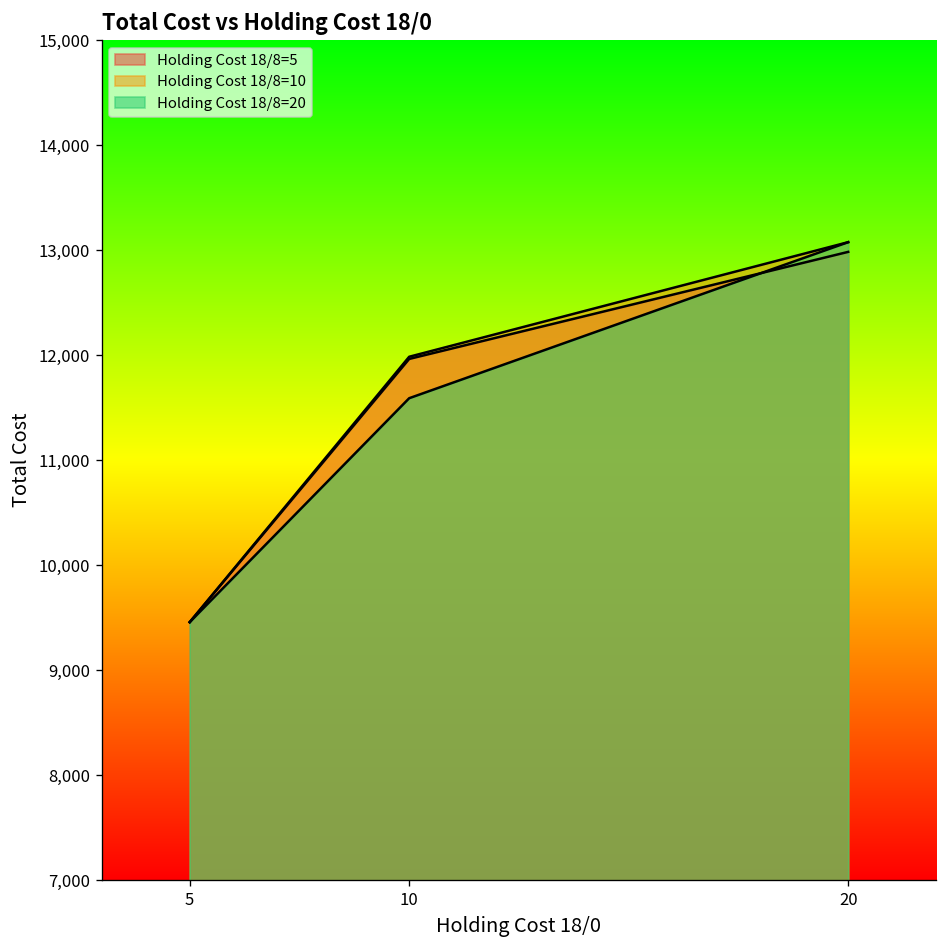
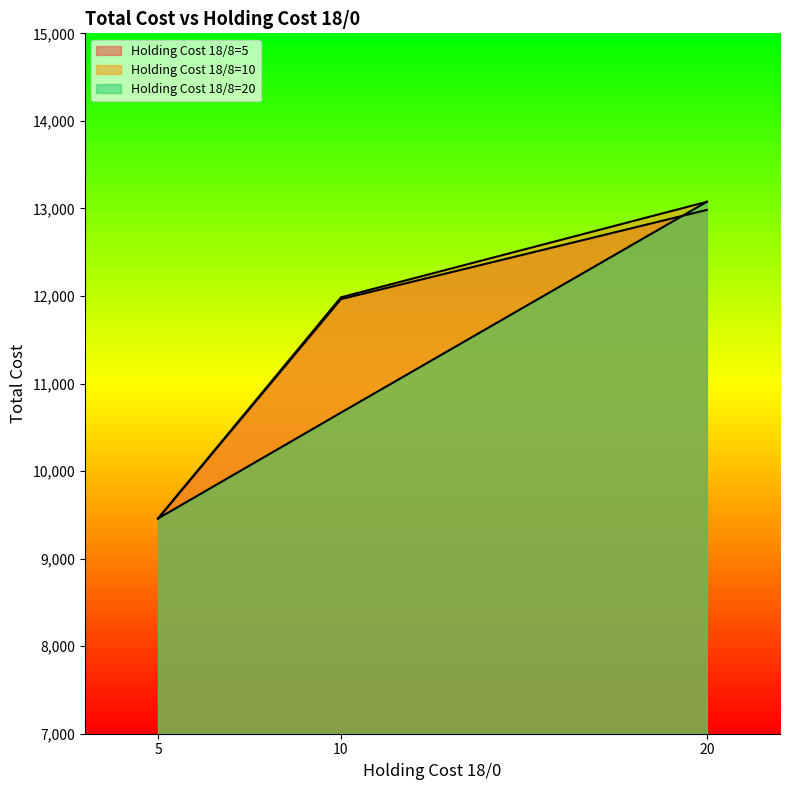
Holding Cost 18/8=20, 10: 11,600 -> 10,700
